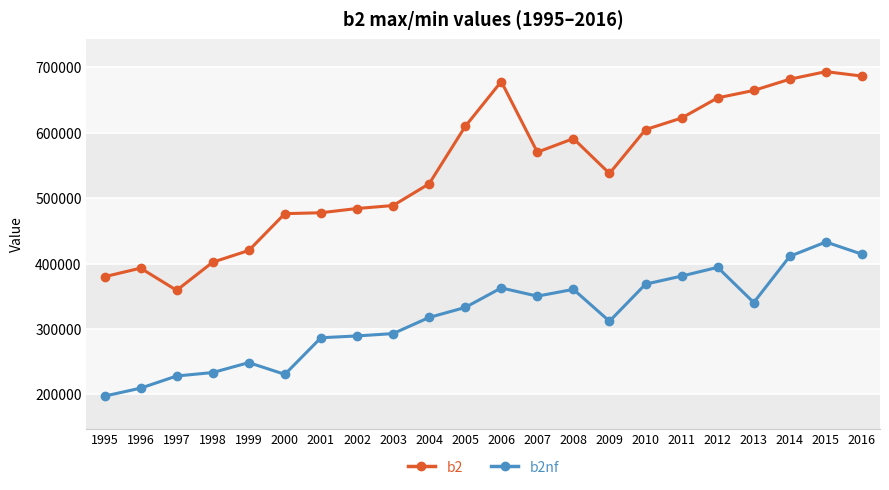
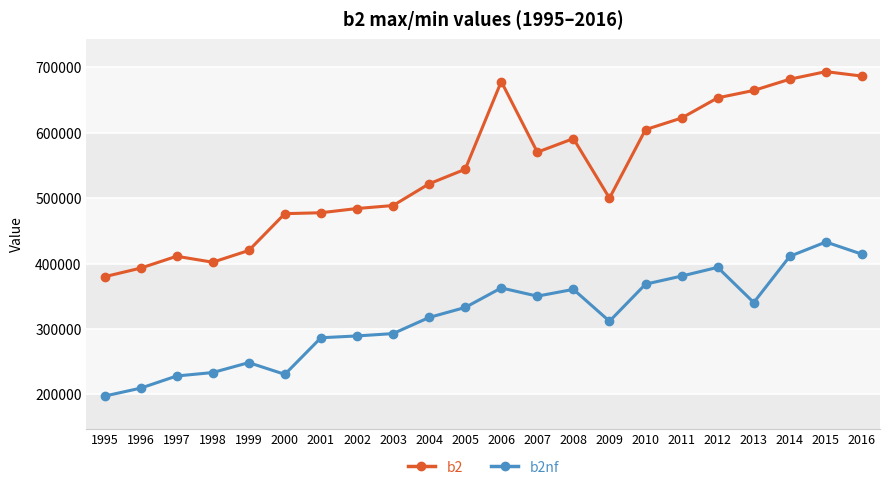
b2, 1997: 360000 -> 410000
b2, 2005: 610000 -> 540000
b2, 2009: 540000 -> 500000
